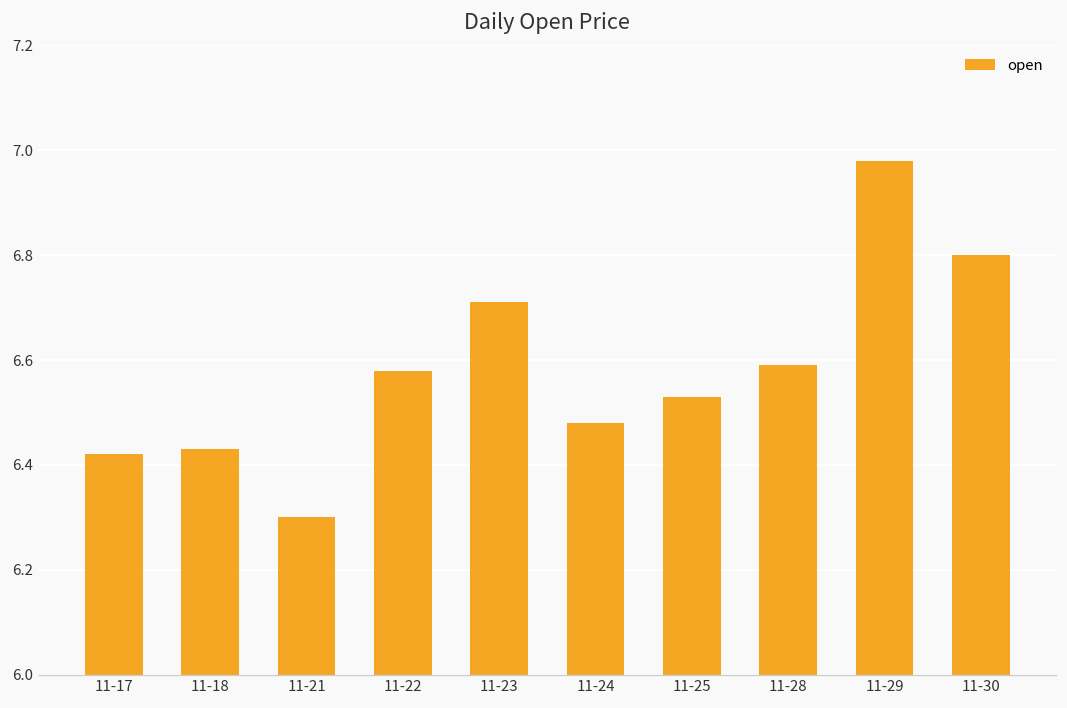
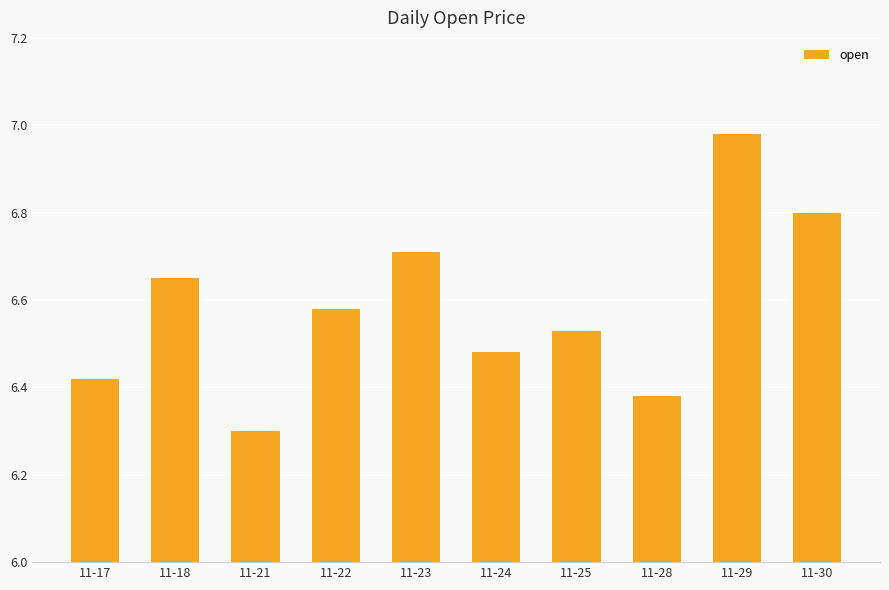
11-18: 6.43 -> 6.65
11-28: 6.59 -> 6.38
